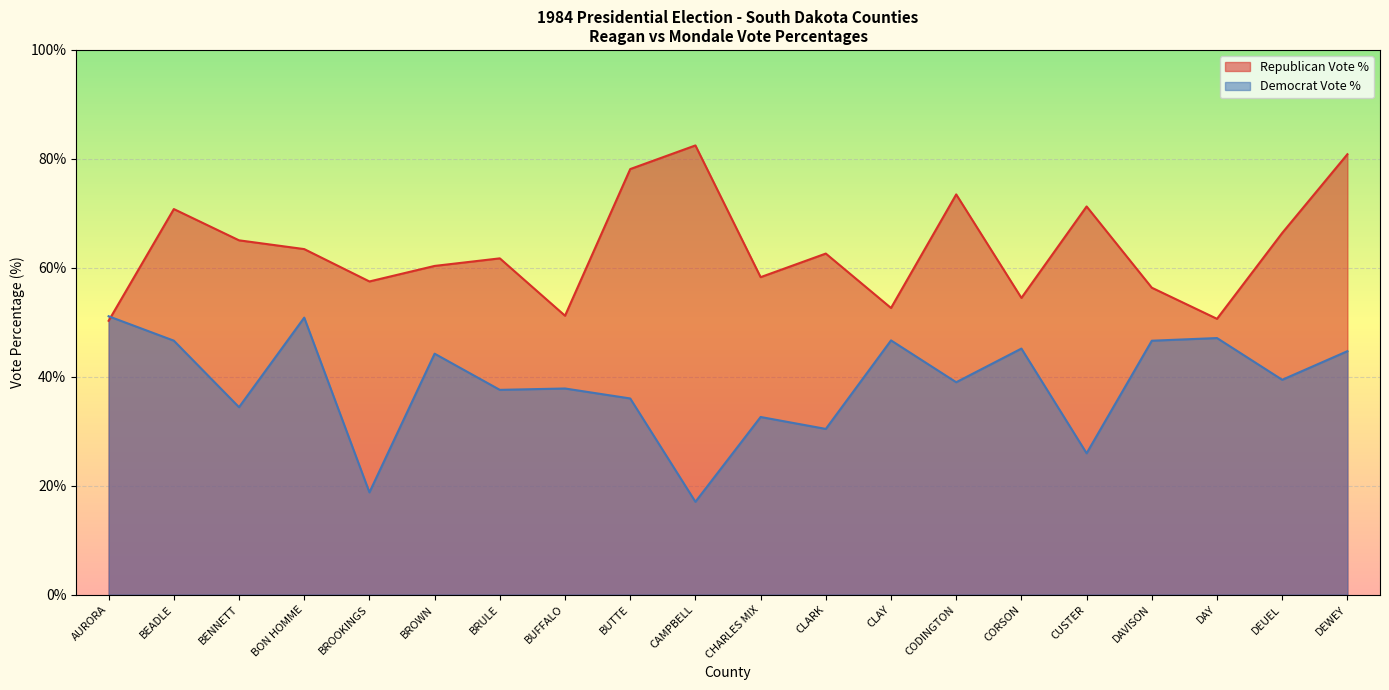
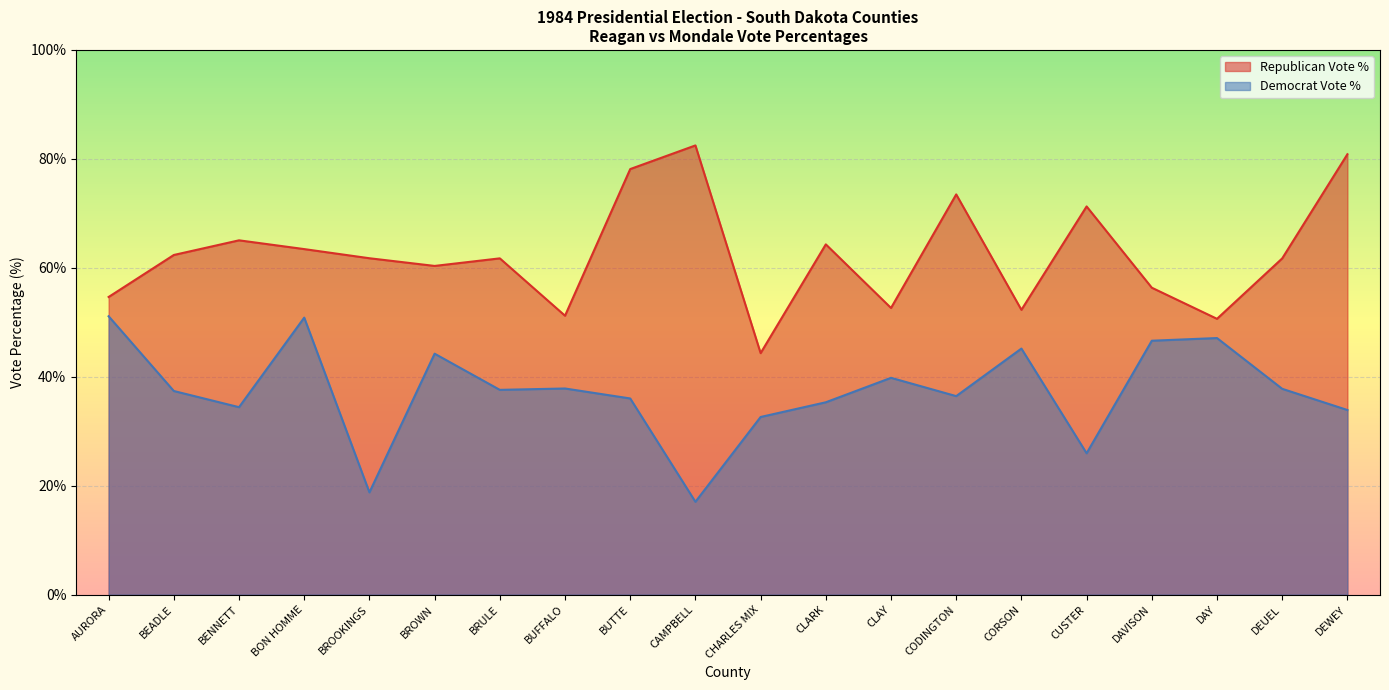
Republican Vote %, AURORA: 50% -> 55%
Republican Vote %, BEADLE: 71% -> 62%
Democrat Vote %, BEADLE: 47% -> 37%
Republican Vote %, BROOKINGS: 58% -> 62%
Republican Vote %, CHARLES MIX: 58% -> 44%
Republican Vote %, CLARK: 63% -> 64%
Democrat Vote %, CLARK: 30% -> 35%
Democrat Vote %, CLAY: 47% -> 40%
Democrat Vote %, CODINGTON: 39% -> 36%
Republican Vote %, CORSON: 54% -> 52%
Republican Vote %, DEUEL: 66% -> 62%
Democrat Vote %, DEUEL: 39% -> 38%
Democrat Vote %, DEWEY: 45% -> 34%
